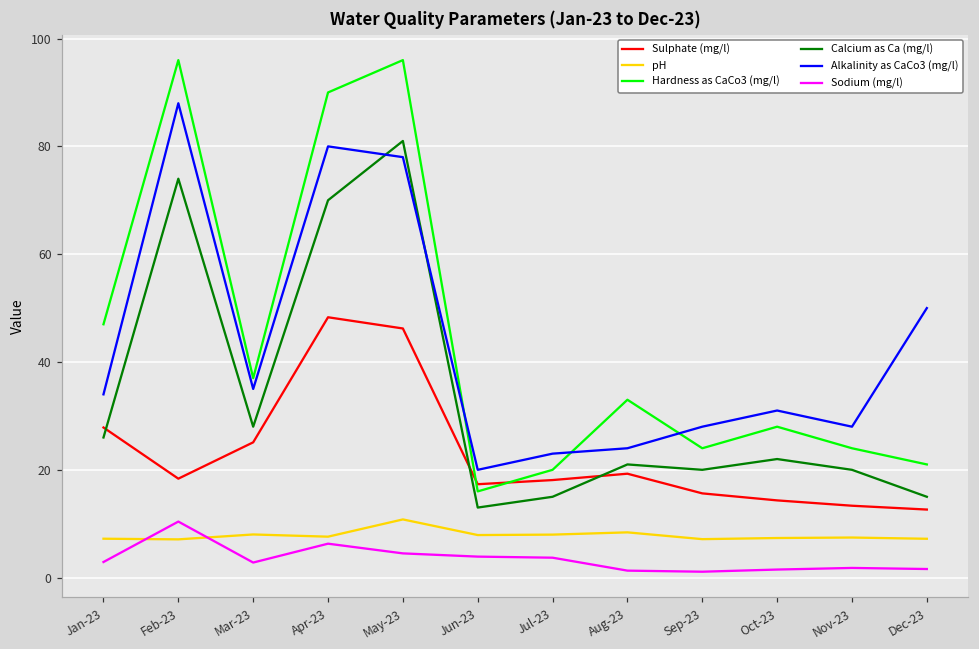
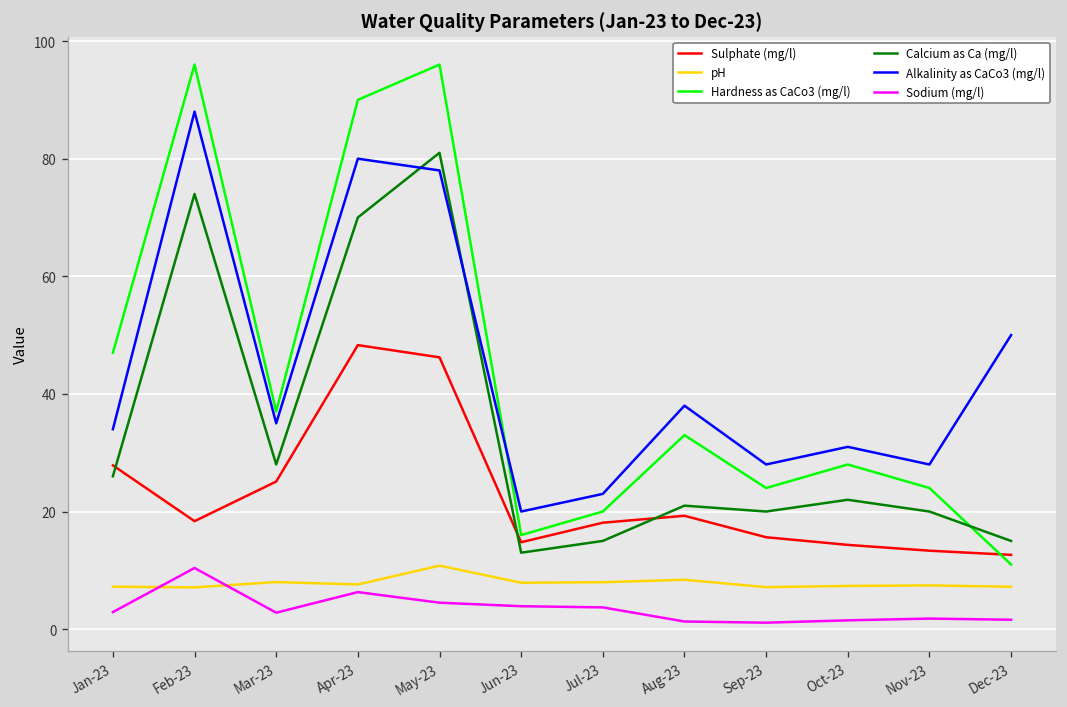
Sulphate (mg/l), Jun-23: 17 -> 15
Alkalinity as CaCo3 (mg/l), Aug-23: 24 -> 38
Hardness as CaCo3 (mg/l), Dec-23: 21 -> 11
